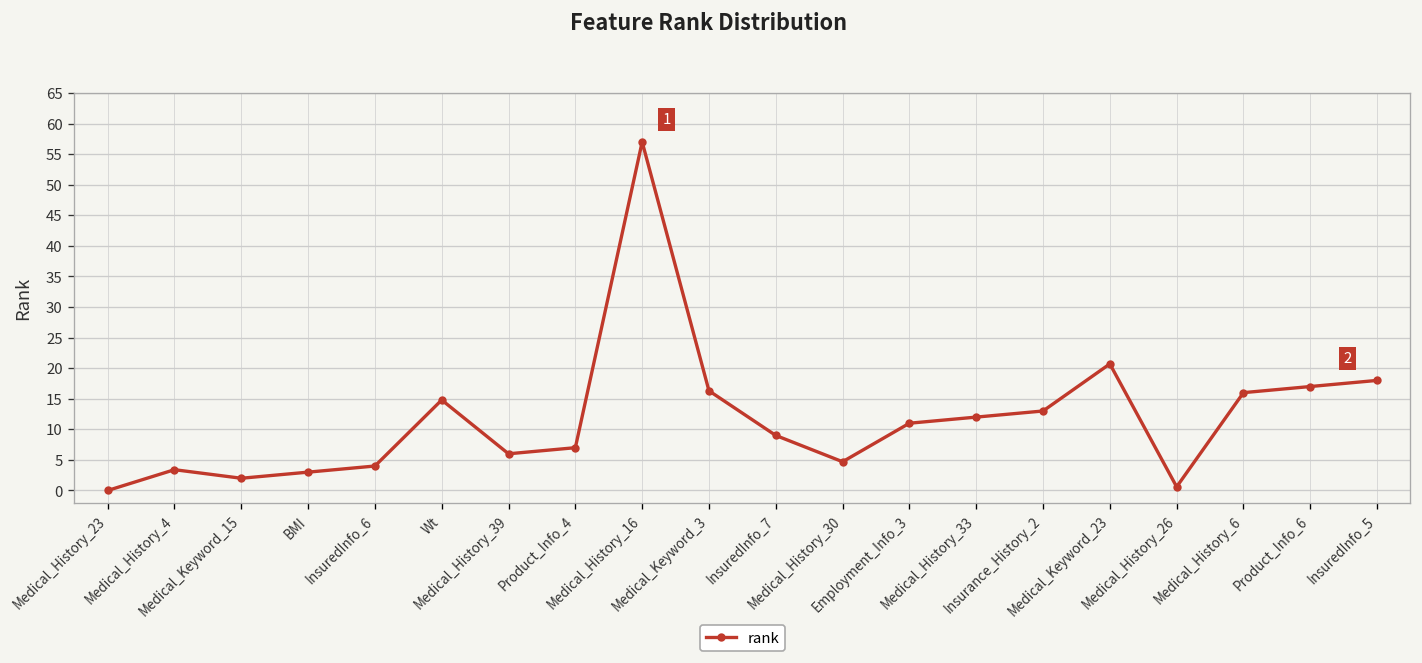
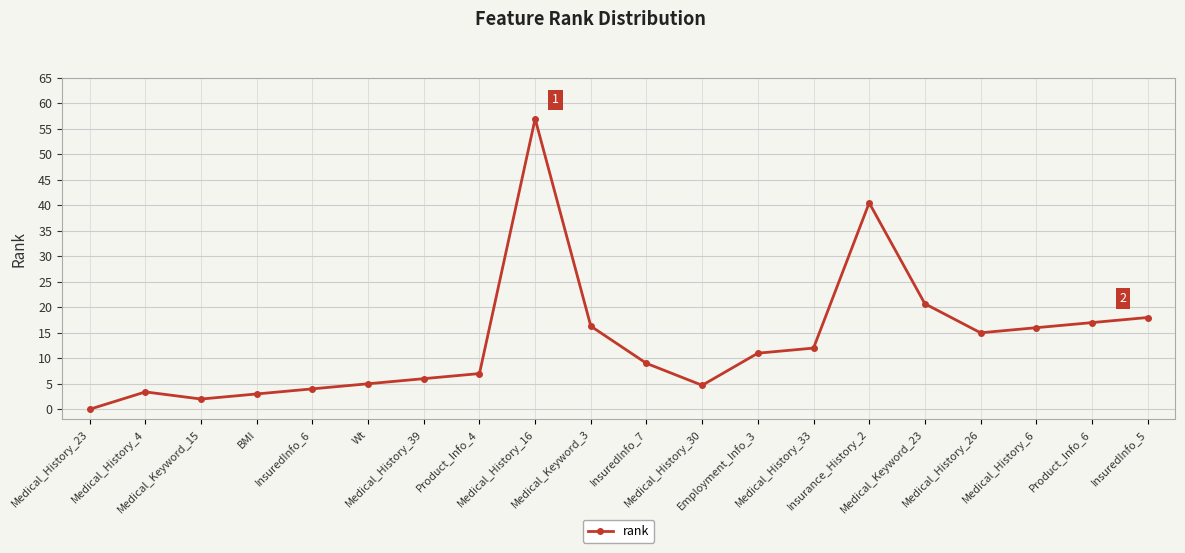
Wt: 15 -> 5
Insurance_History_2: 13 -> 41
Medical_History_26: 1 -> 15
